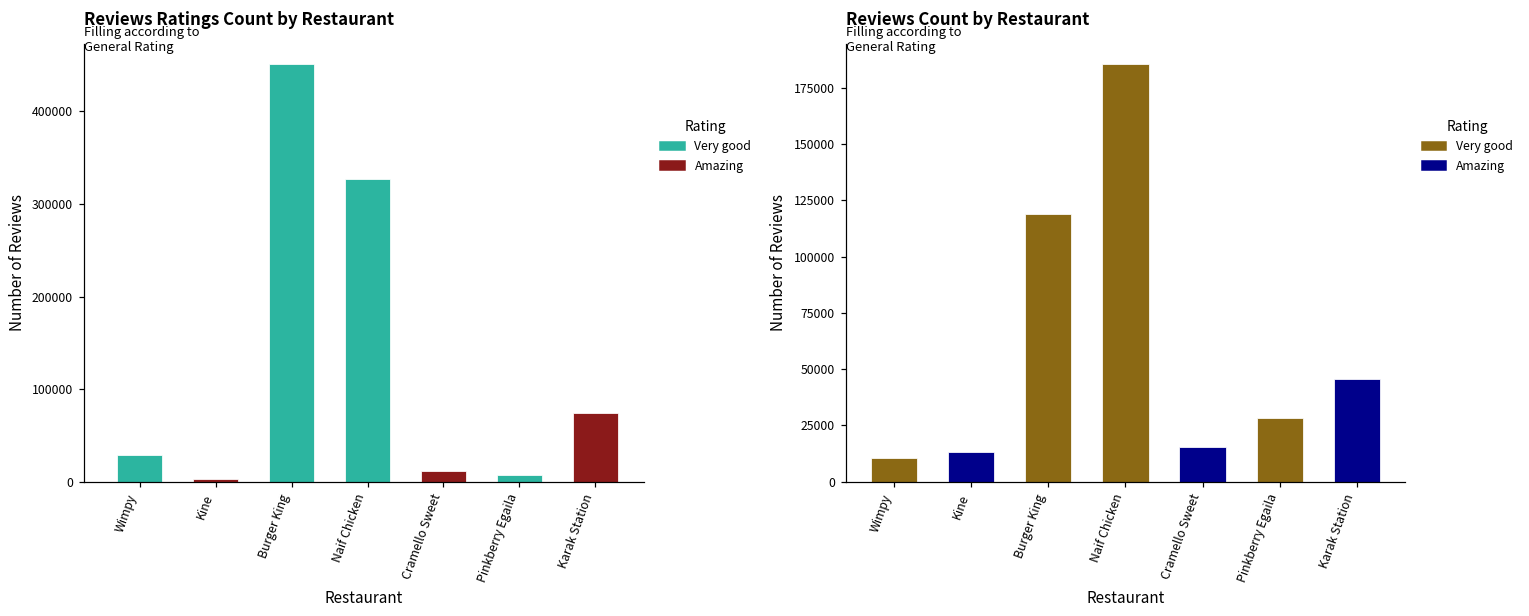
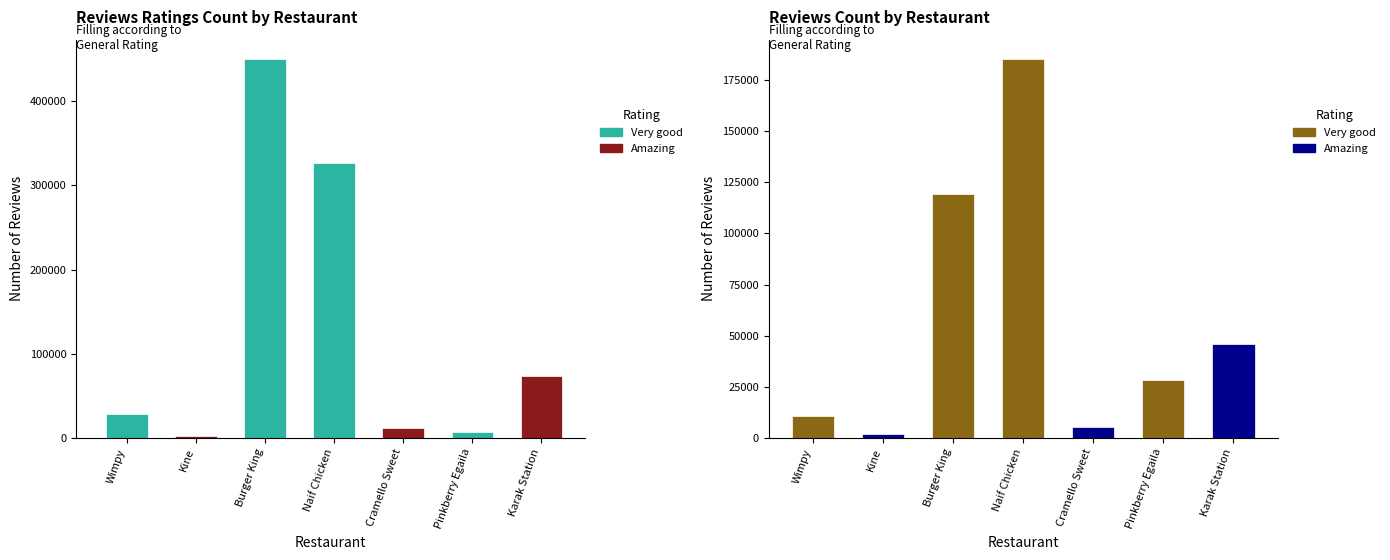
Reviews Count by Restaurant, Kine: 13000 -> 2000
Reviews Count by Restaurant, Cramello Sweet: 15000 -> 5000
